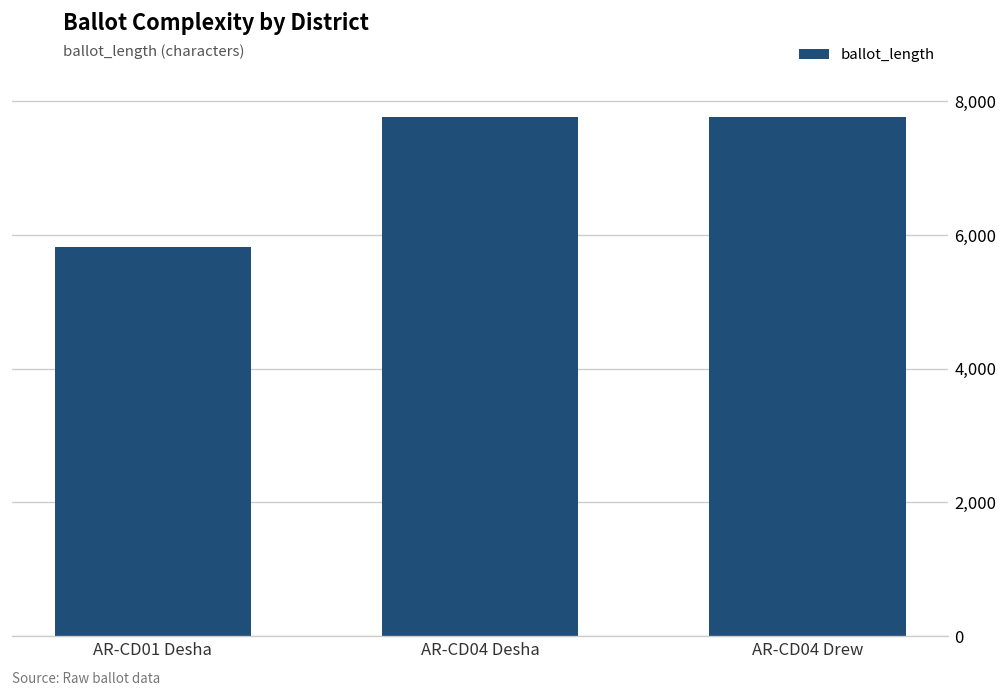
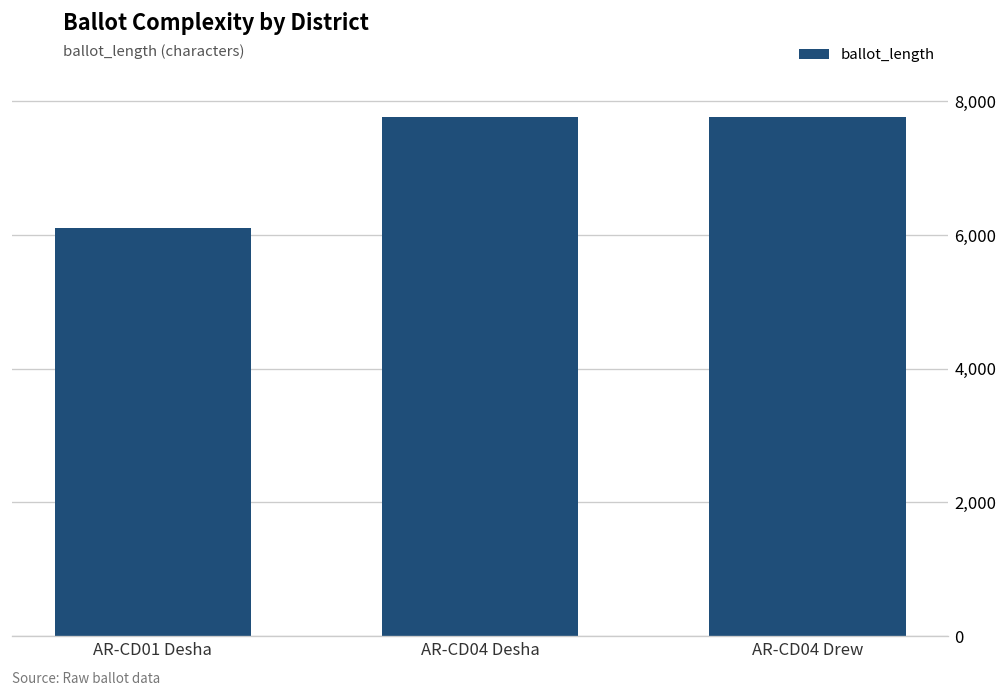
AR-CD01 Desha: 5,800 -> 6,100
